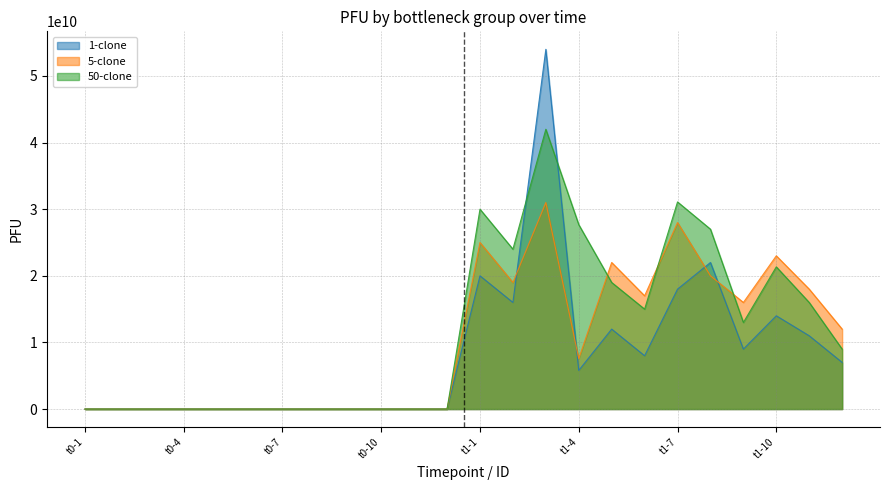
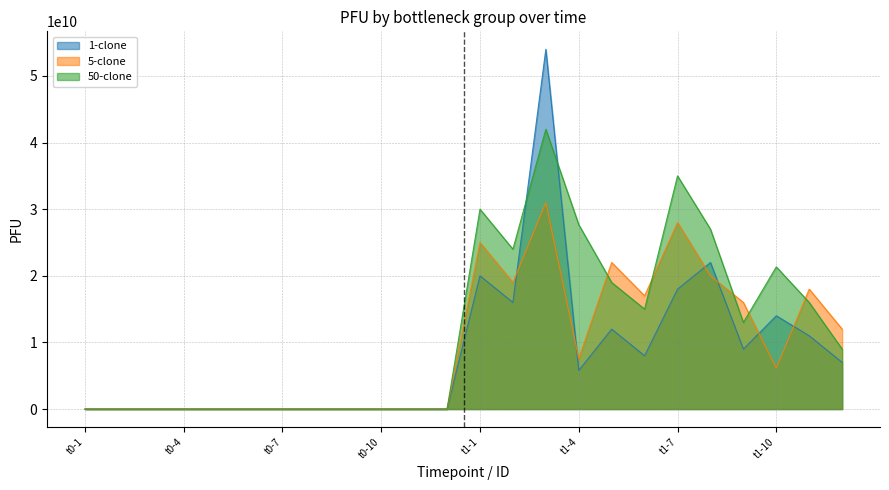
50-clone, t1-7: 31000000000 -> 35000000000
5-clone, t1-10: 23000000000 -> 6000000000
